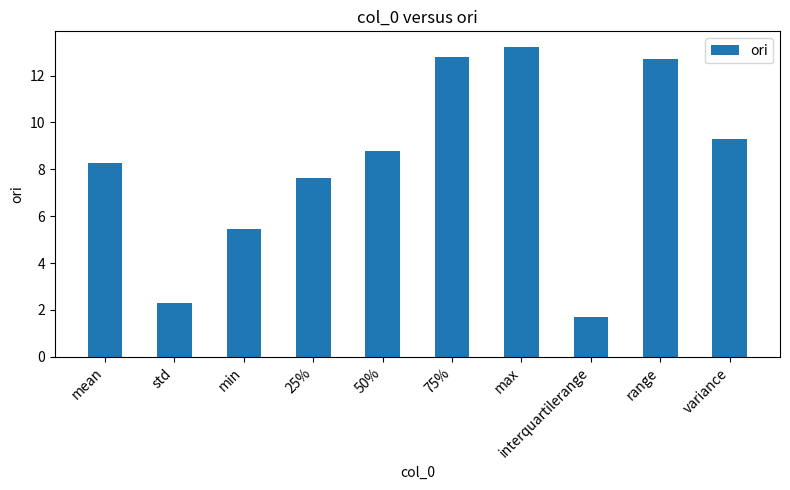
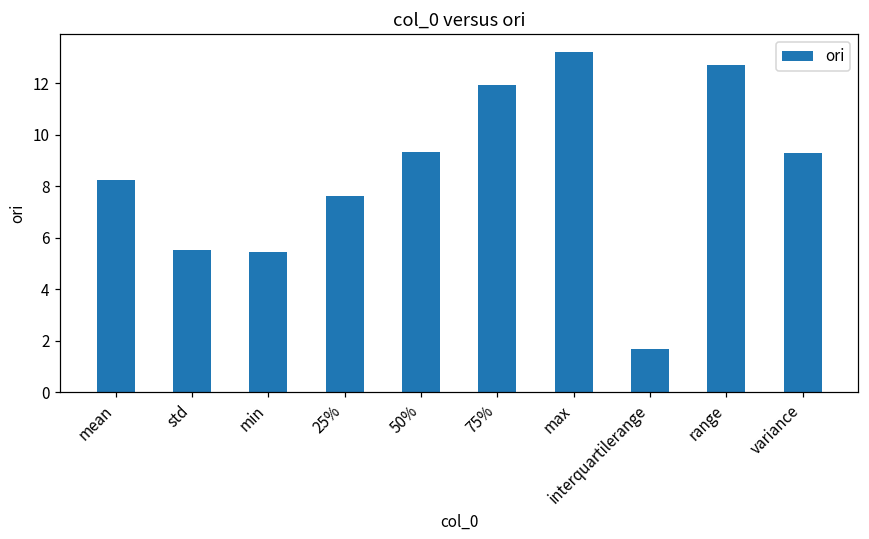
std: 2.3 -> 5.5
50%: 8.8 -> 9.3
75%: 12.8 -> 11.9
